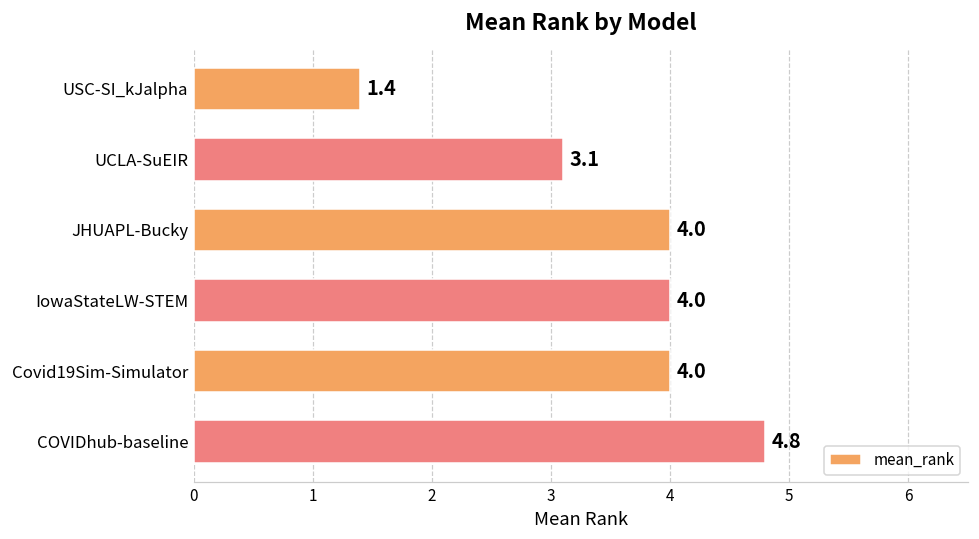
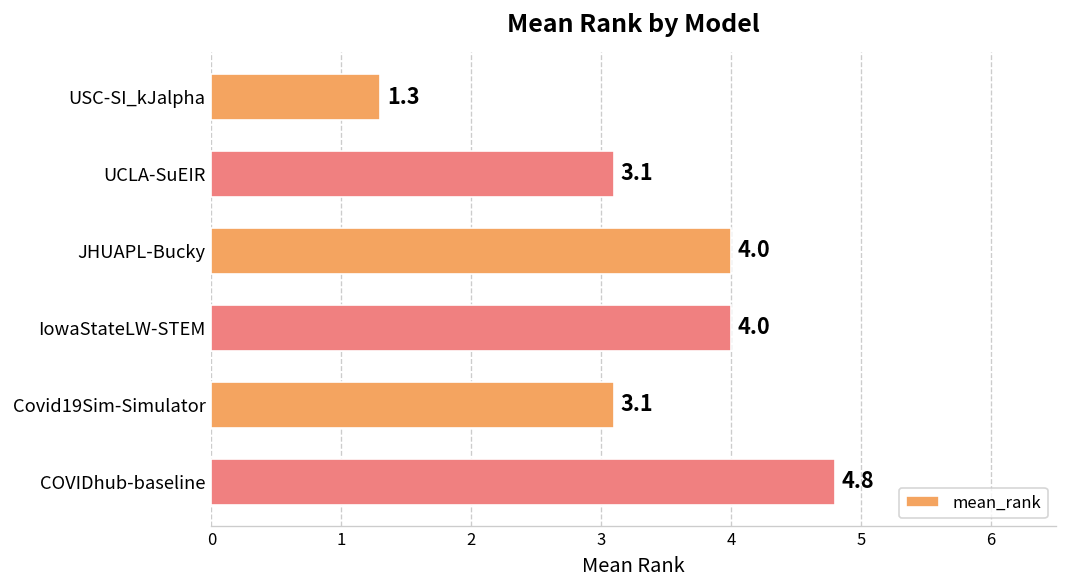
USC-SI_kJalpha: 1.4 -> 1.3
Covid19Sim-Simulator: 4.0 -> 3.1
